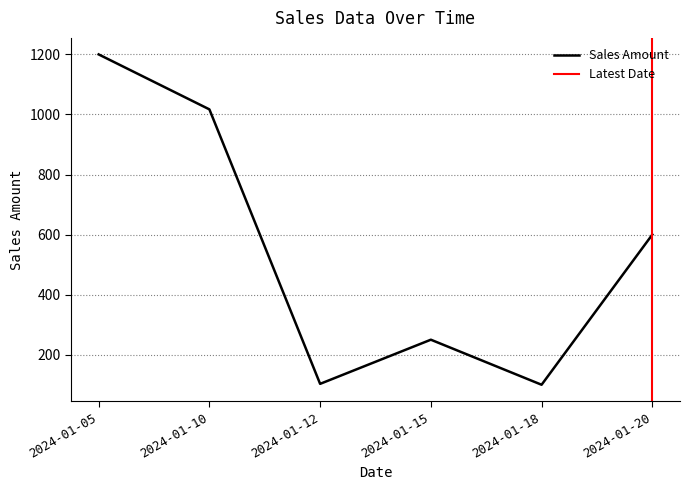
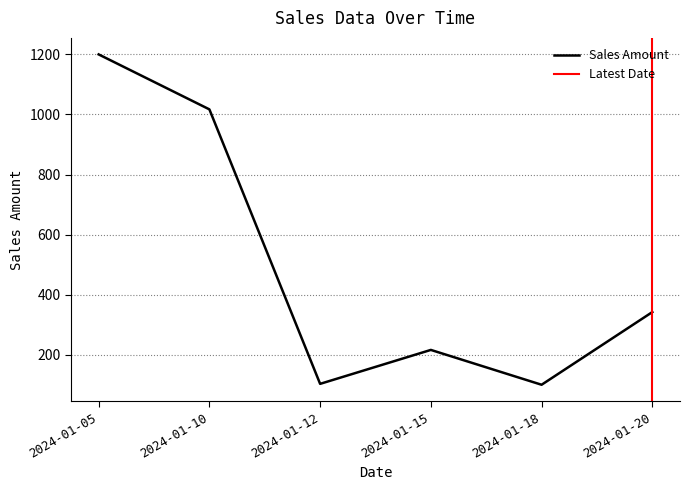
2024-01-15: 250 -> 220
2024-01-20: 600 -> 340
